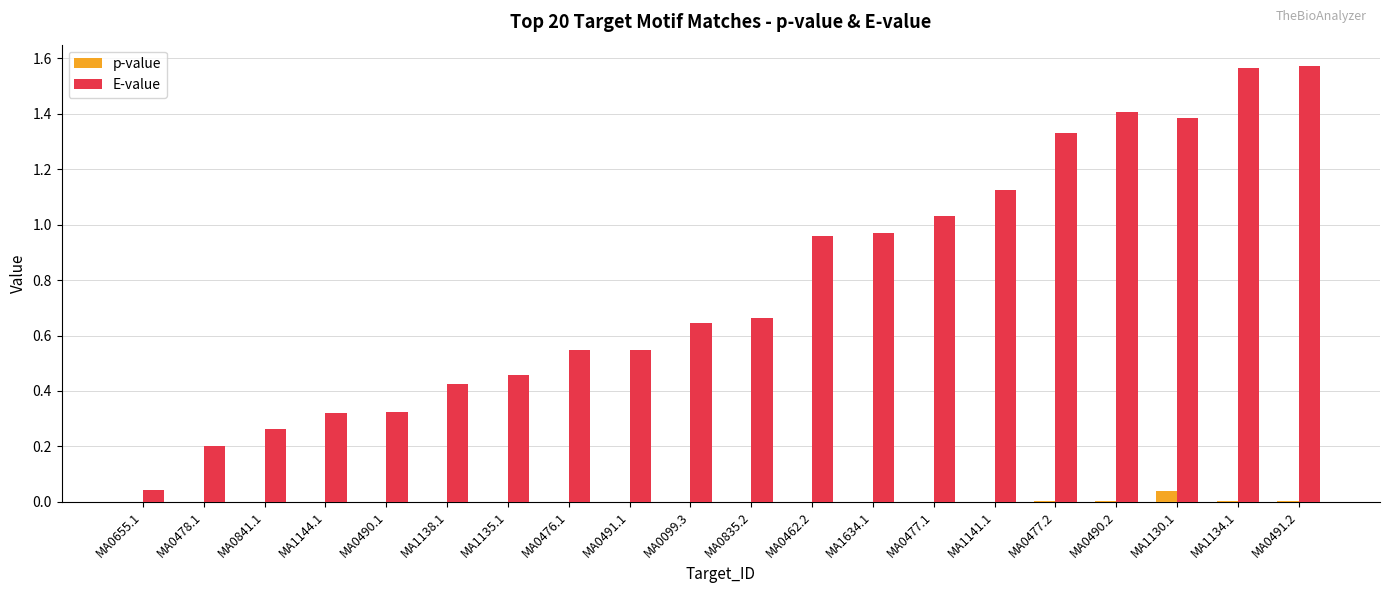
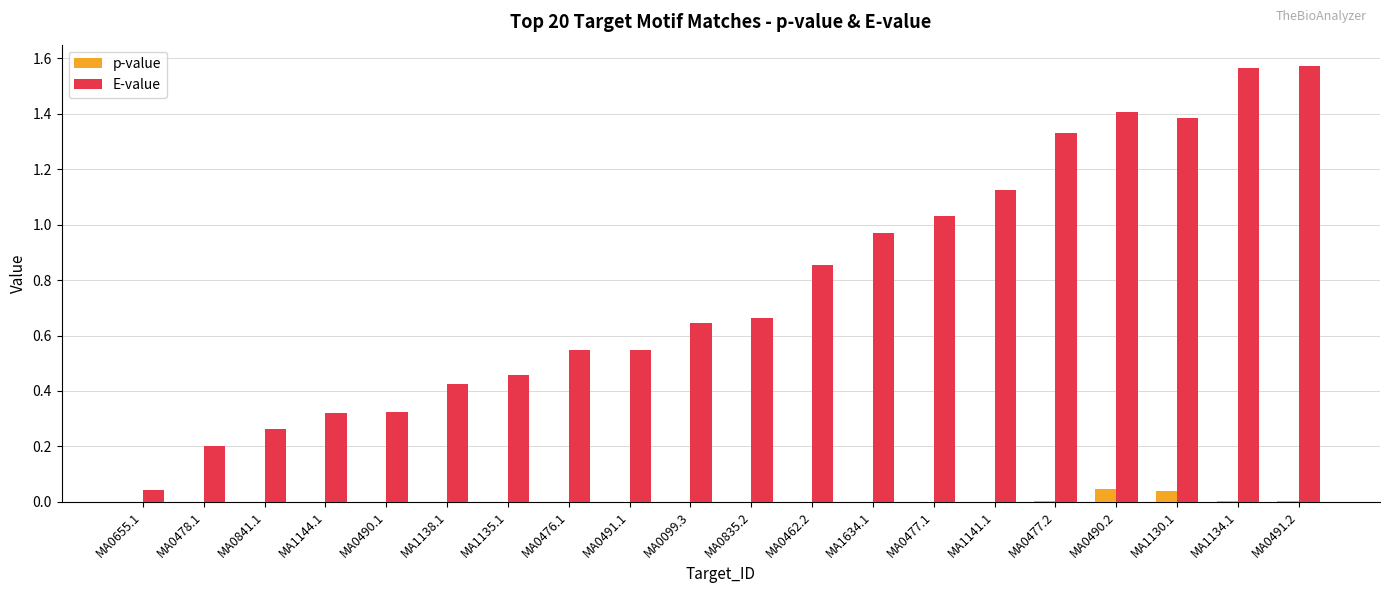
E-value, MA0462.2: 0.96 -> 0.85
p-value, MA0490.2: 0.00 -> 0.05
